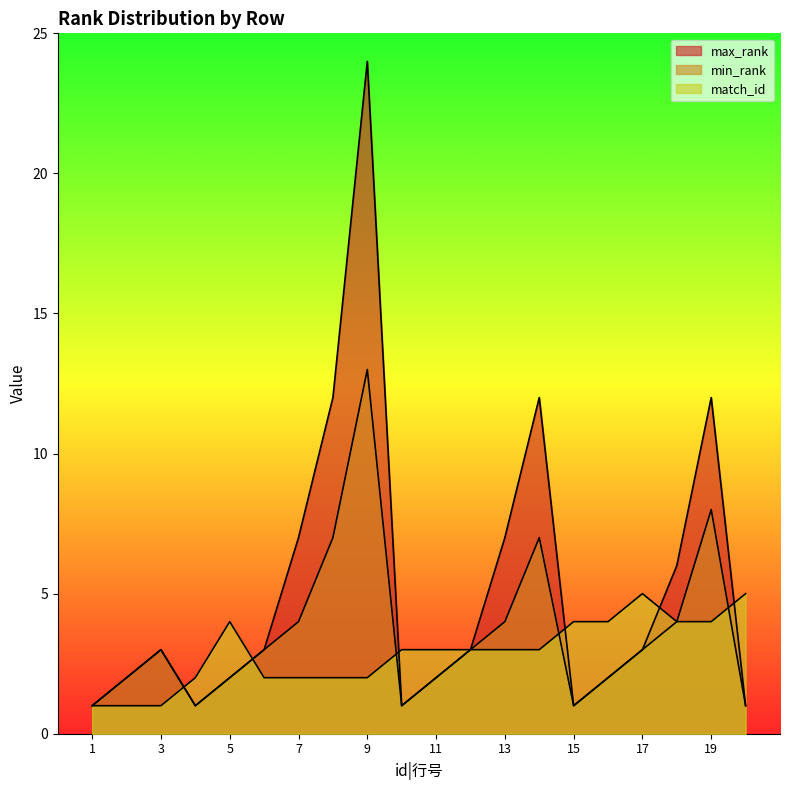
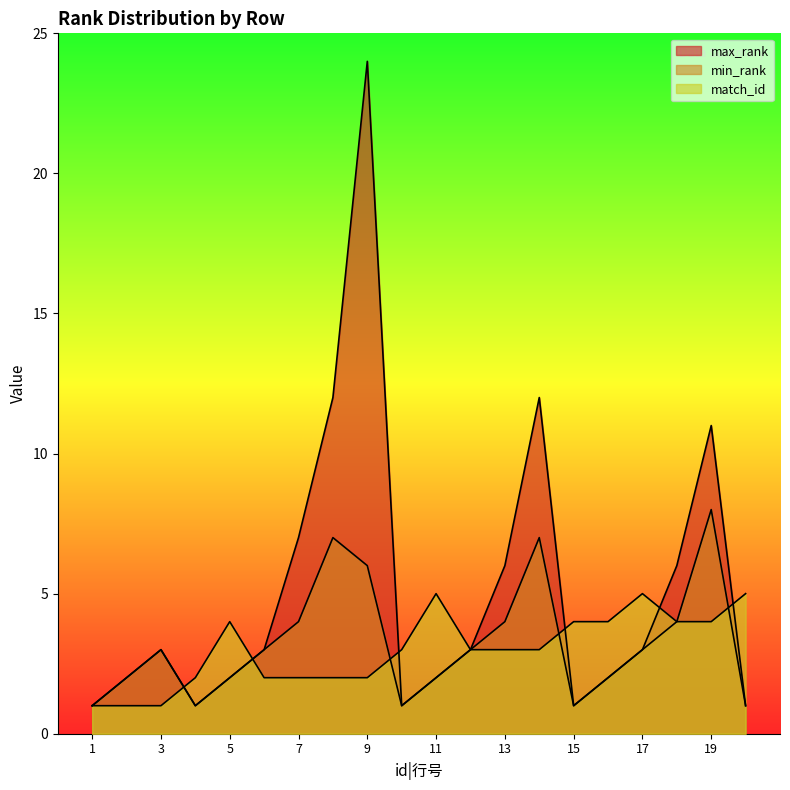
min_rank, 9: 13 -> 6
match_id, 11: 3 -> 5
max_rank, 13: 7 -> 6
max_rank, 19: 12 -> 11
